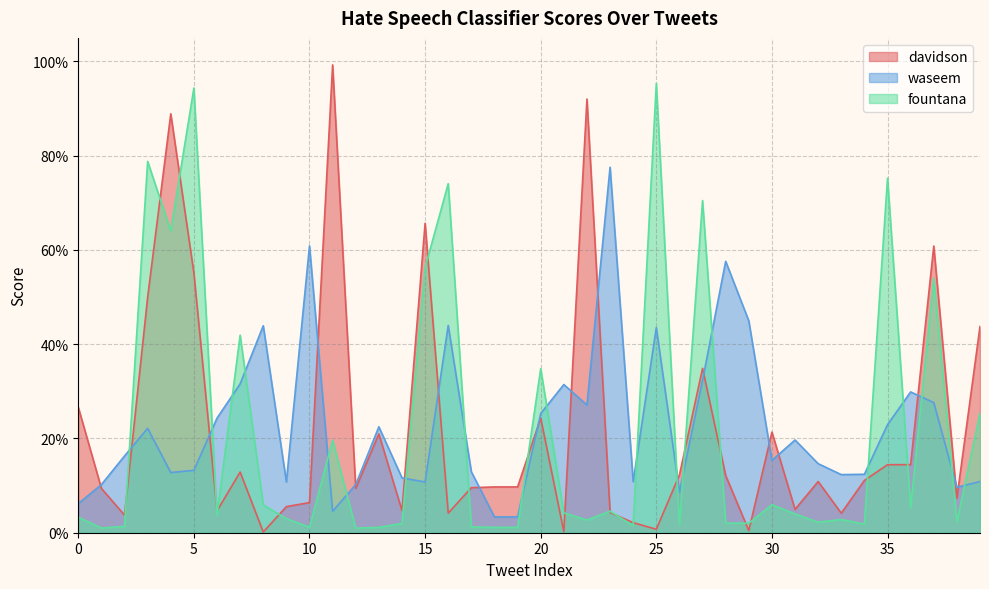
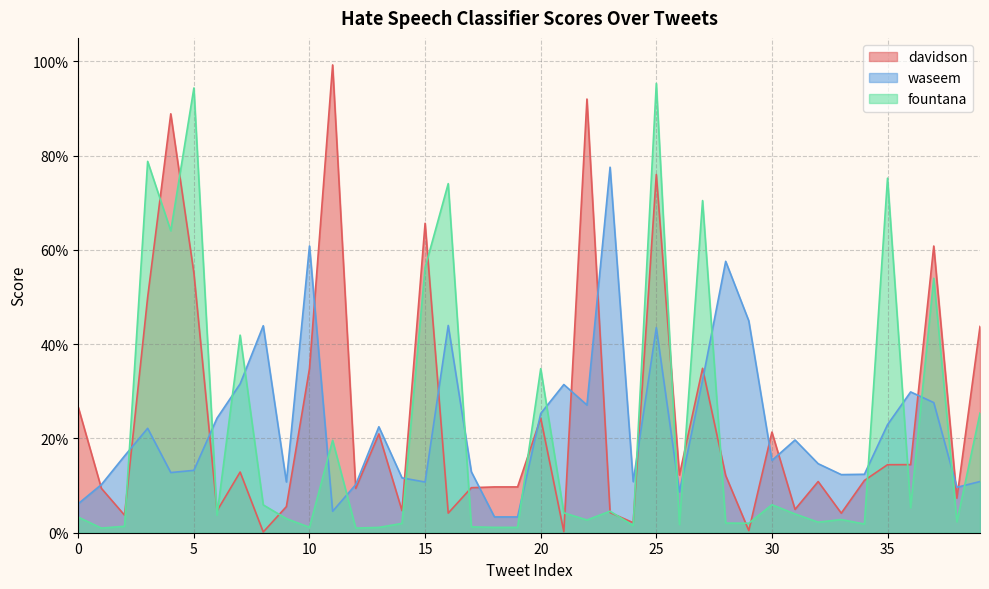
davidson, 10: 6% -> 35%
davidson, 25: 1% -> 76%
